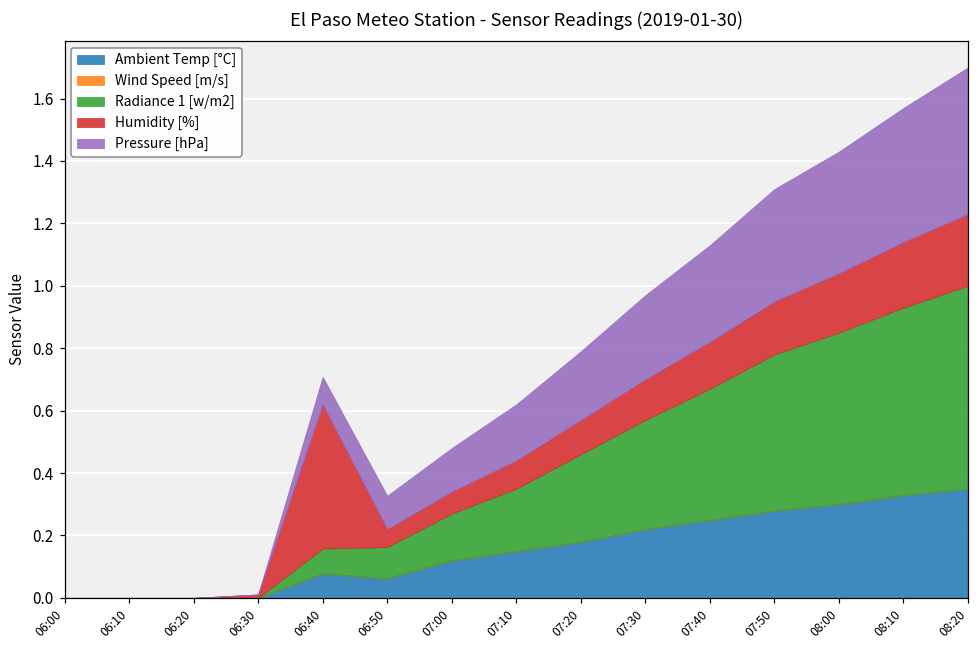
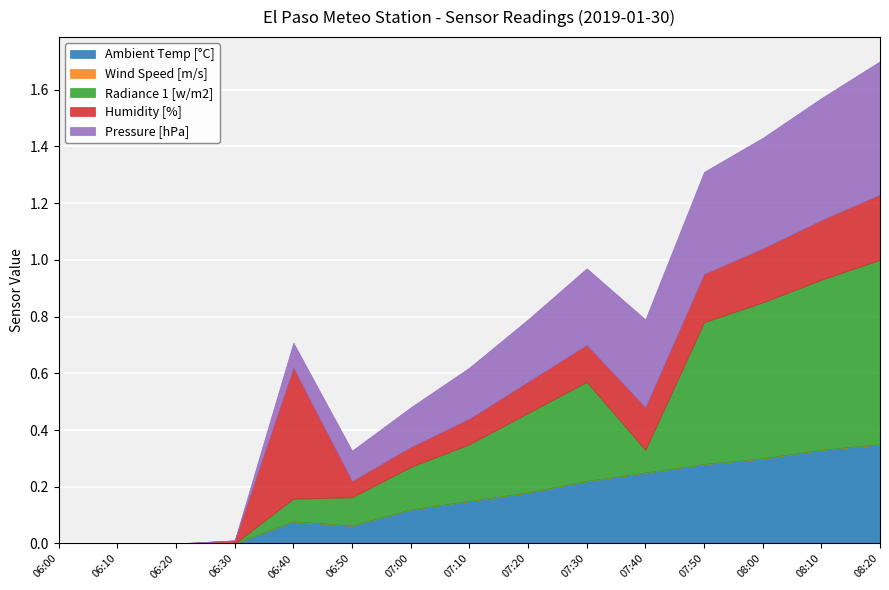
Radiance 1 [w/m2], 07:40: 0.42 -> 0.08
